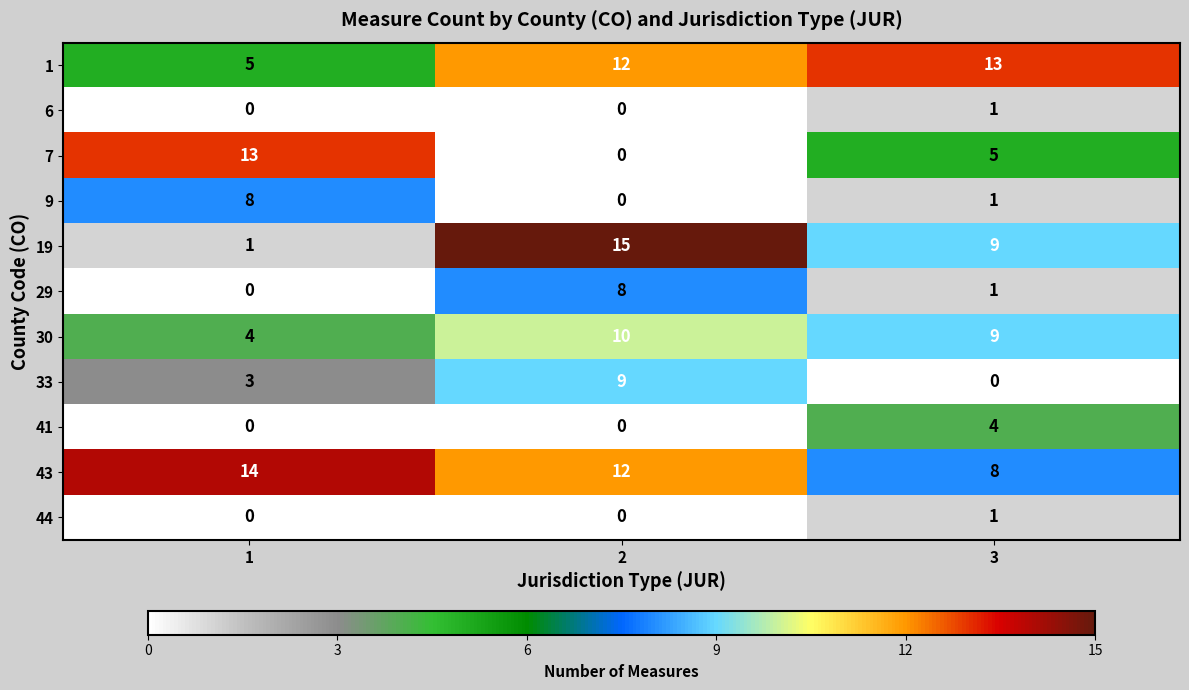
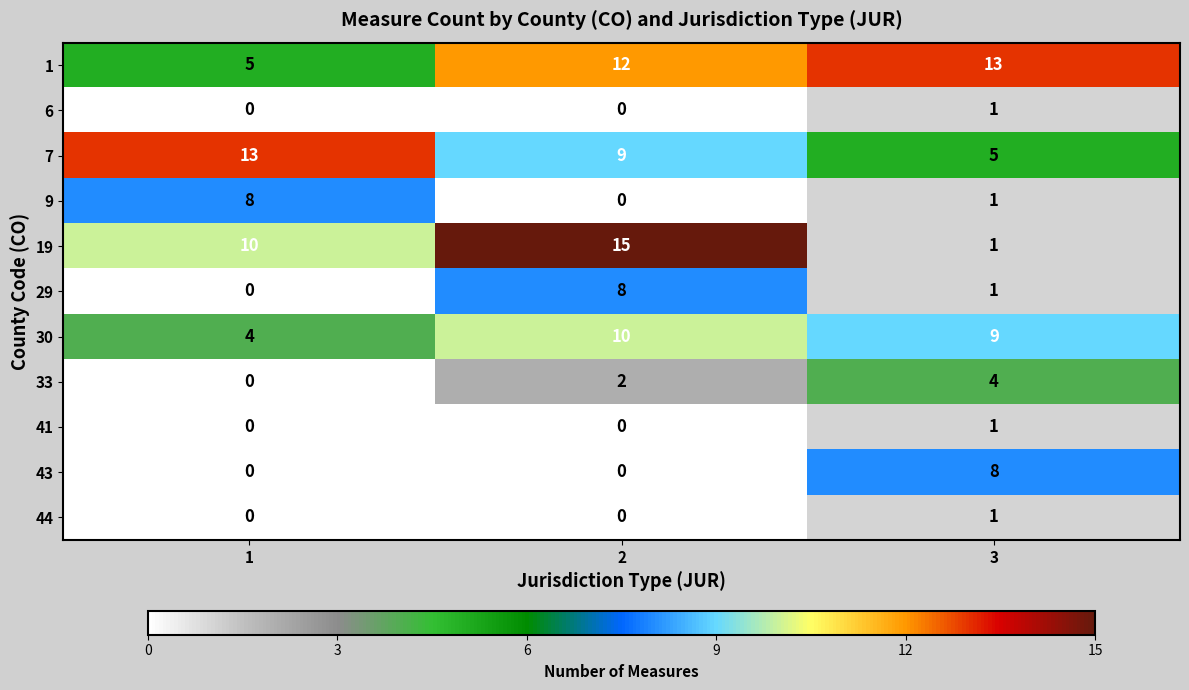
7, 2: 0 -> 9
19, 1: 1 -> 10
19, 3: 9 -> 1
33, 1: 3 -> 0
33, 2: 9 -> 2
33, 3: 0 -> 4
41, 3: 4 -> 1
43, 1: 14 -> 0
43, 2: 12 -> 0
